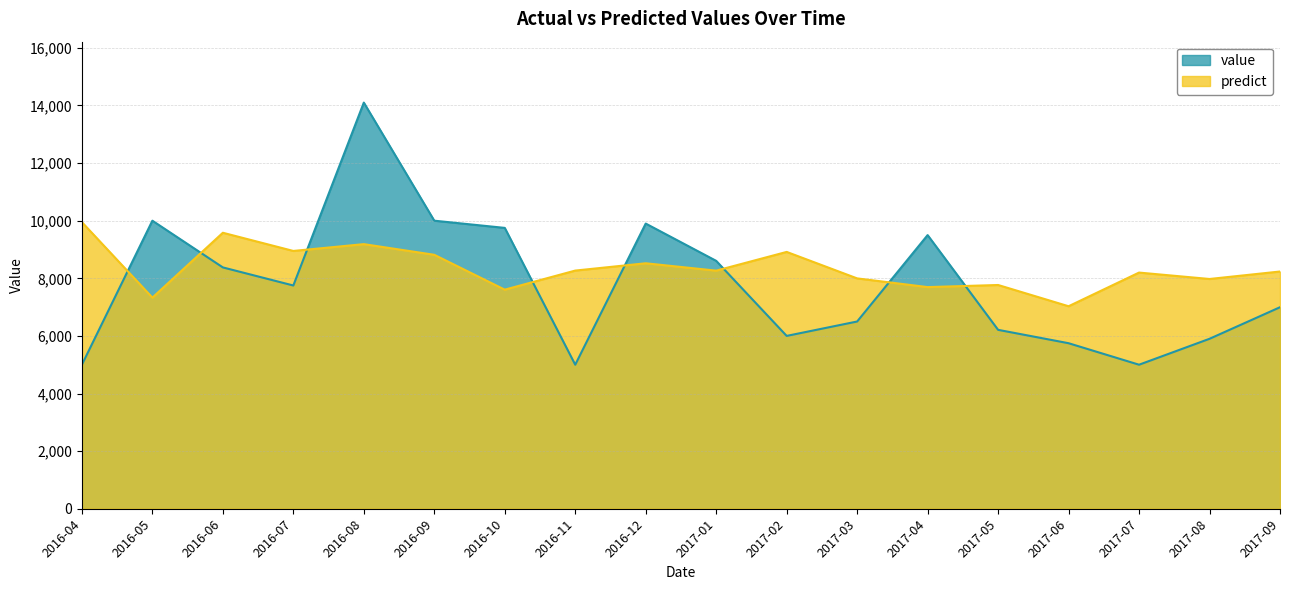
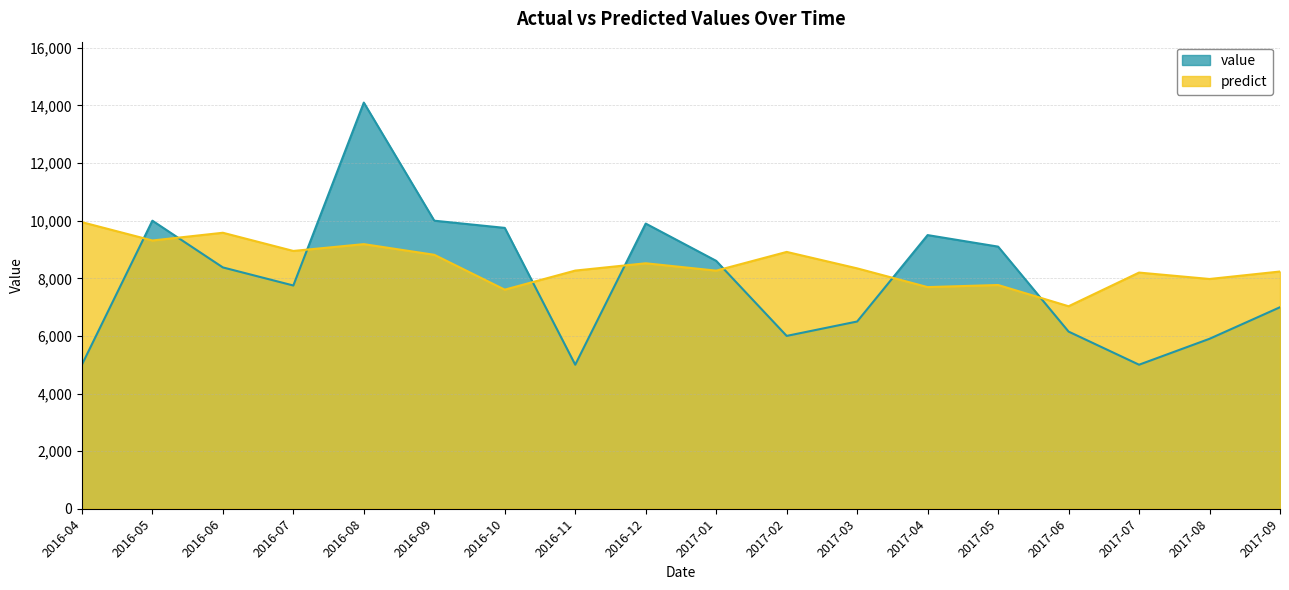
predict, 2016-05: 7,300 -> 9,300
predict, 2017-03: 8,000 -> 8,300
value, 2017-05: 6,200 -> 9,100
value, 2017-06: 5,700 -> 6,200
